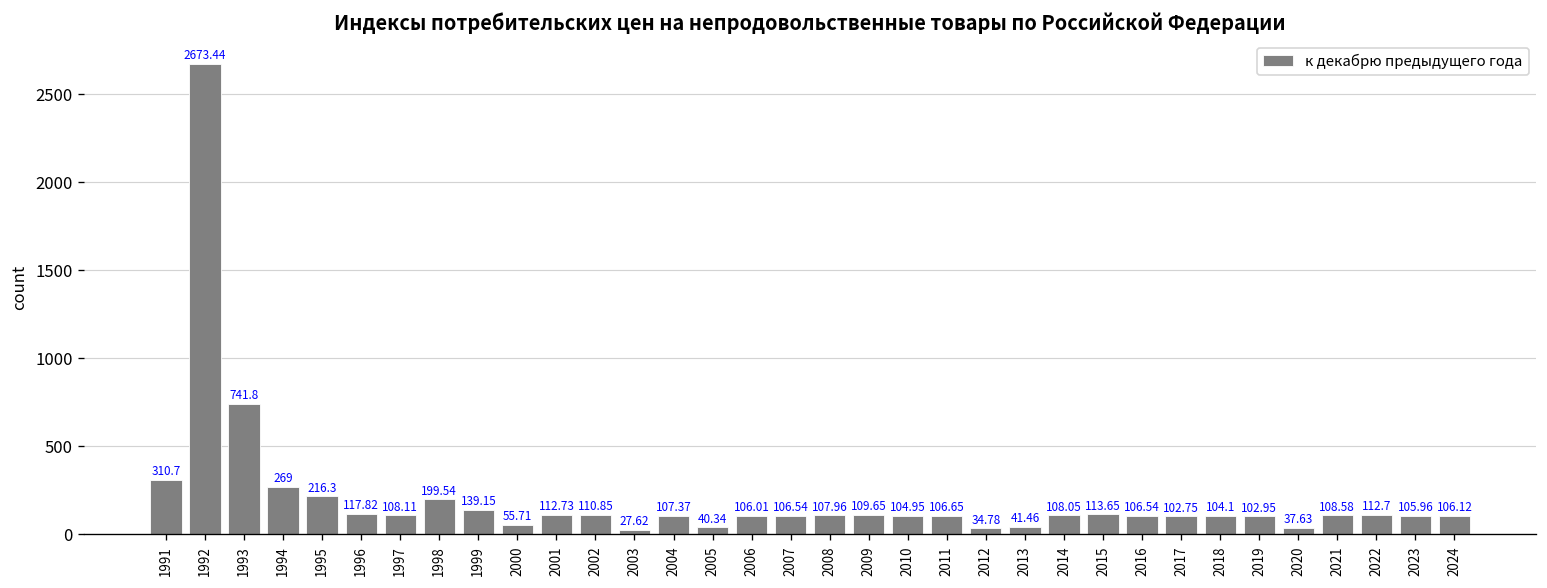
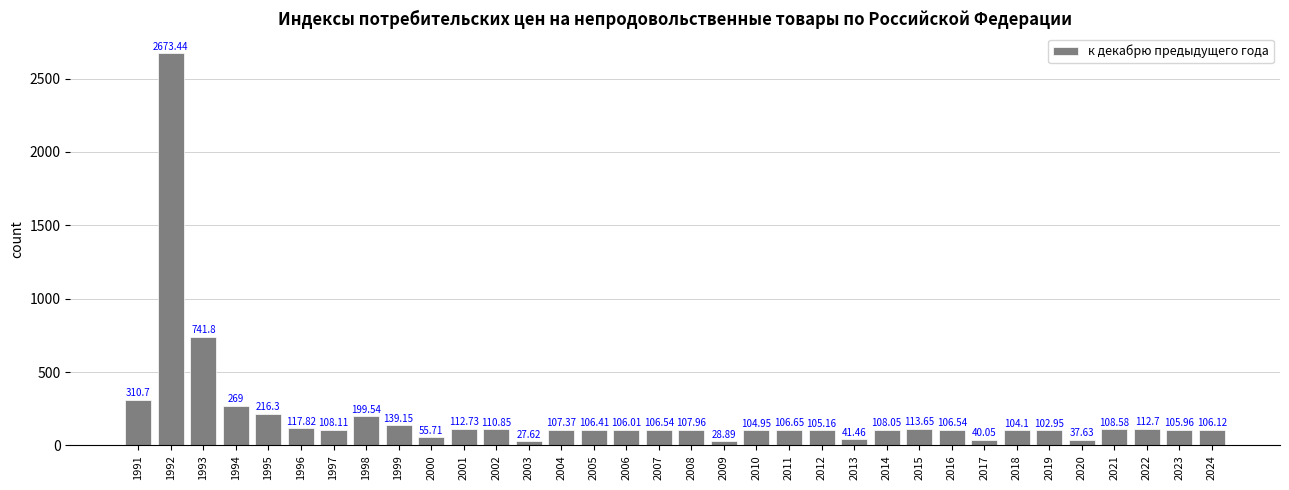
2005: 40.34 -> 106.41
2009: 109.65 -> 28.89
2012: 34.78 -> 105.16
2017: 102.75 -> 40.05
